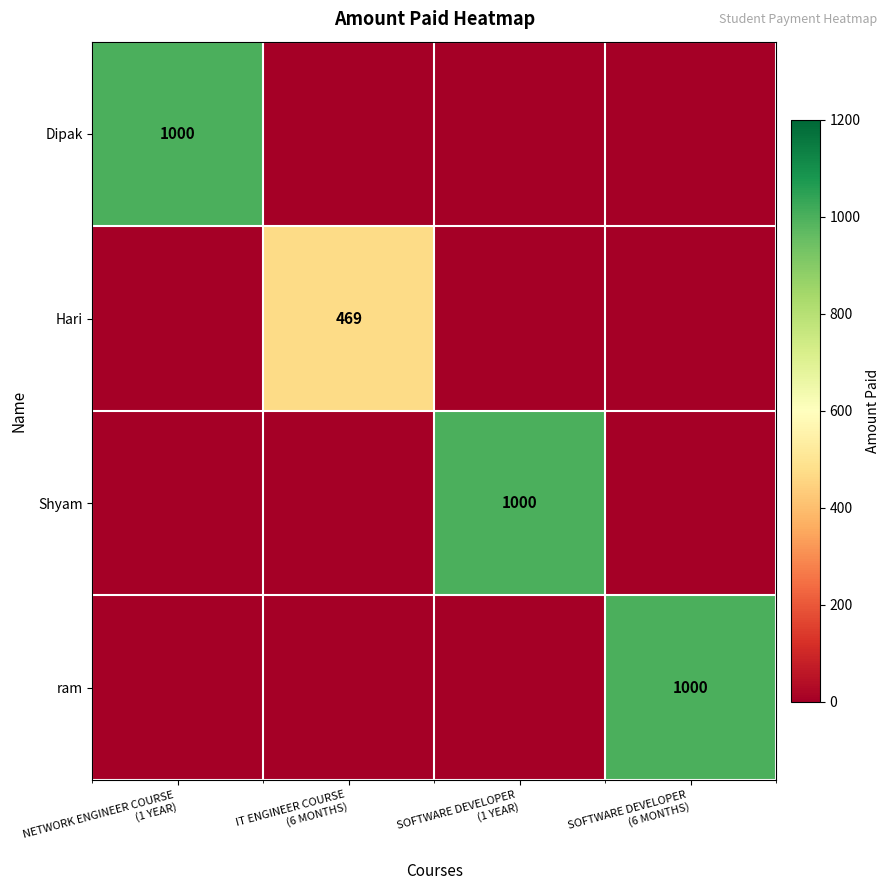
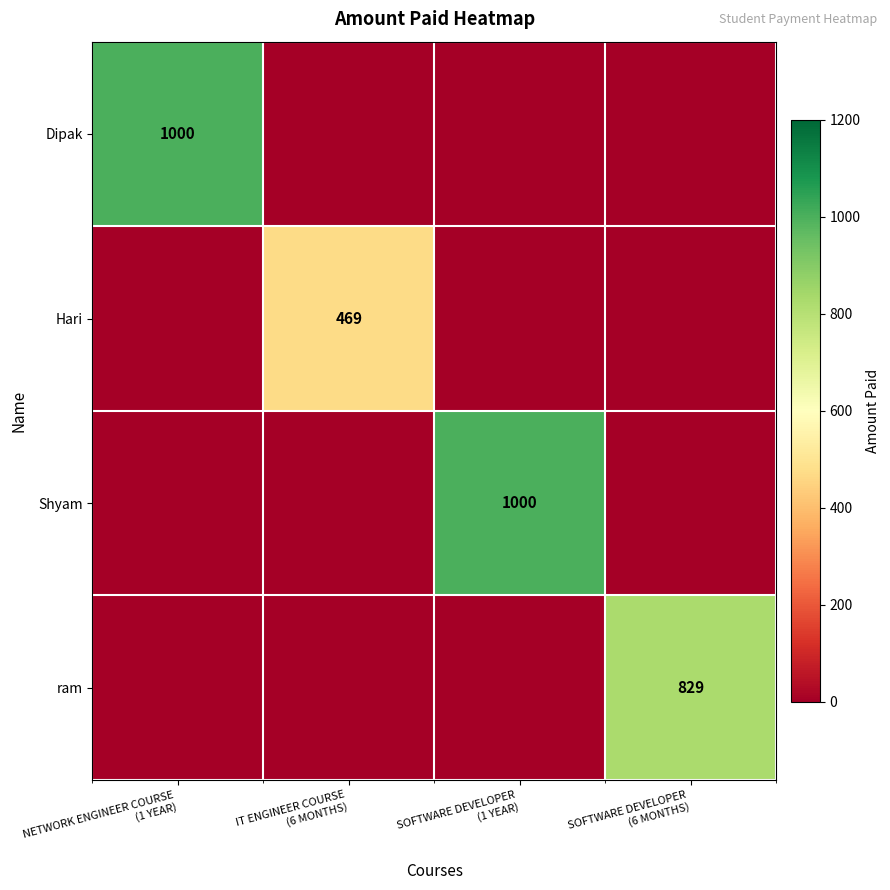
ram, SOFTWARE DEVELOPER (6 MONTHS): 1000 -> 829
